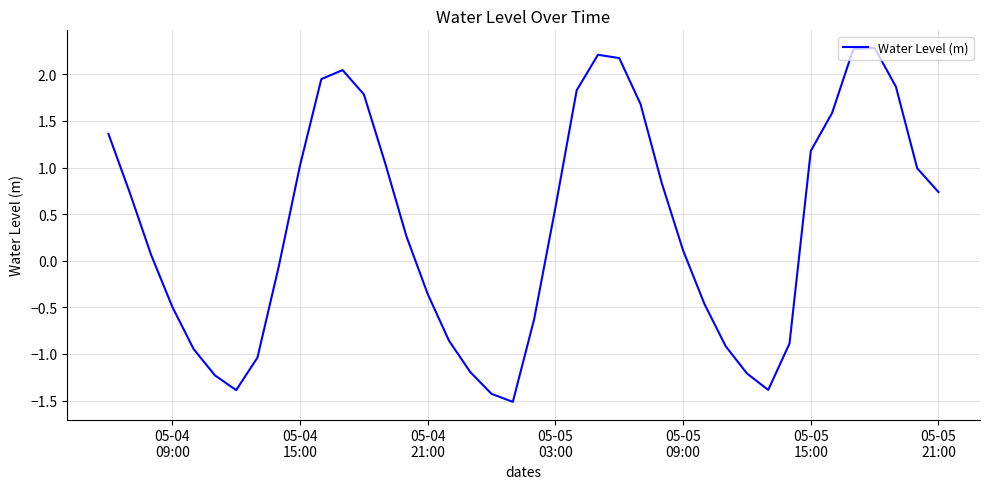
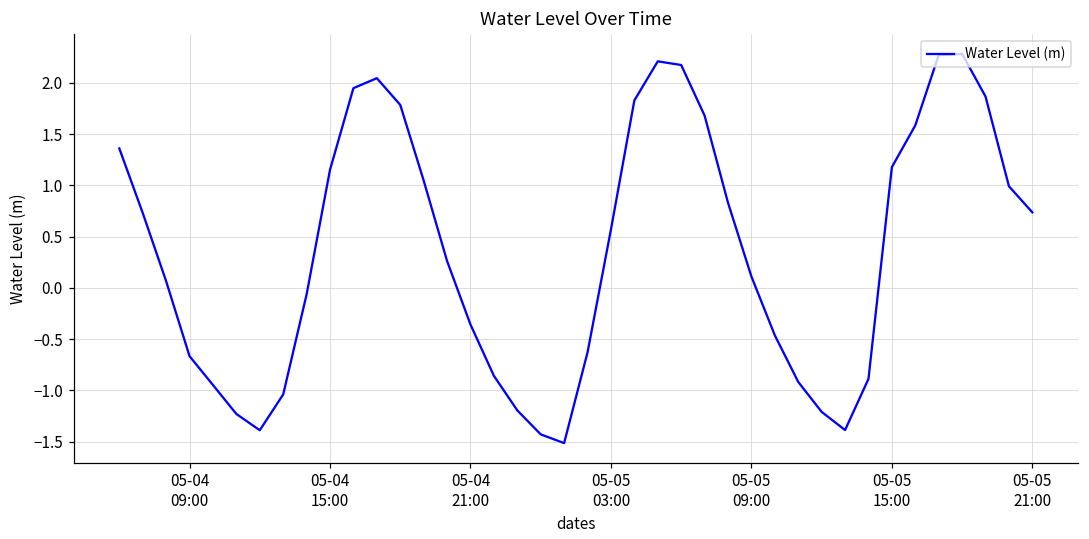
05-04 09:00: -0.5 -> -0.7
05-04 15:00: 1.0 -> 1.2
